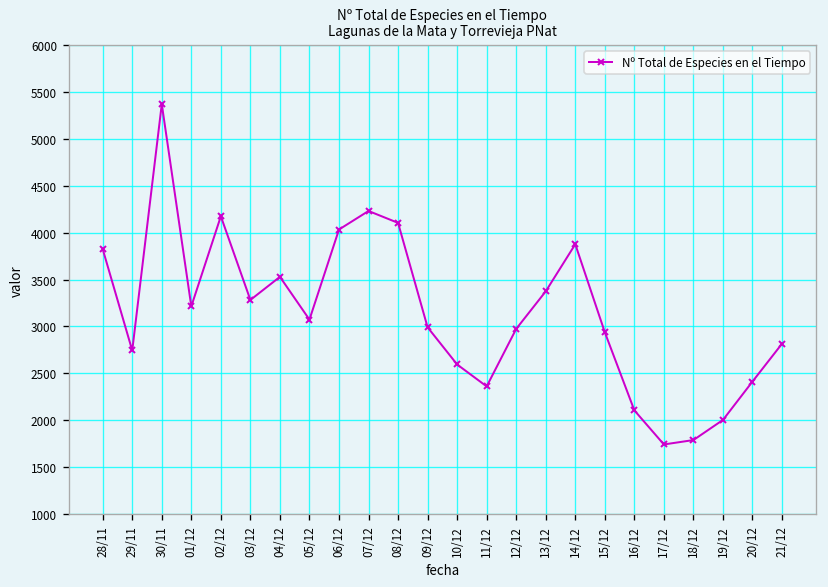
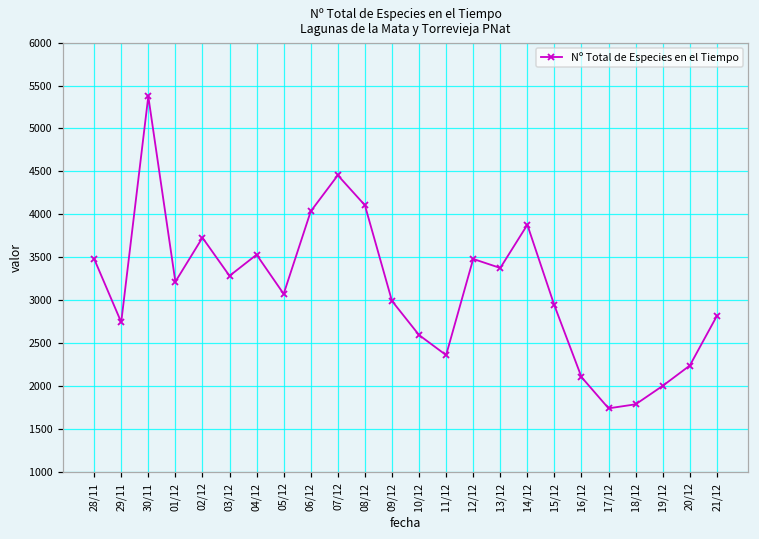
28/11: 3800 -> 3500
02/12: 4200 -> 3700
07/12: 4200 -> 4500
12/12: 3000 -> 3500
20/12: 2400 -> 2200
